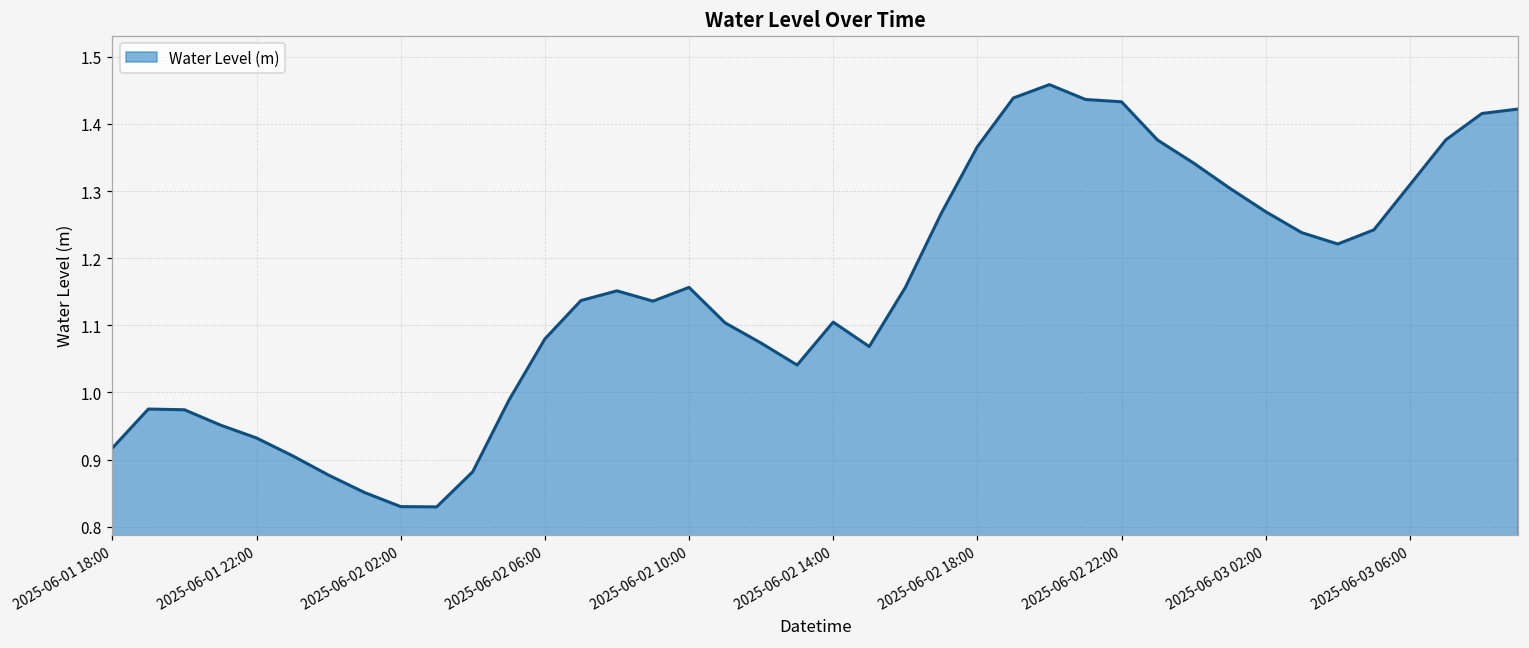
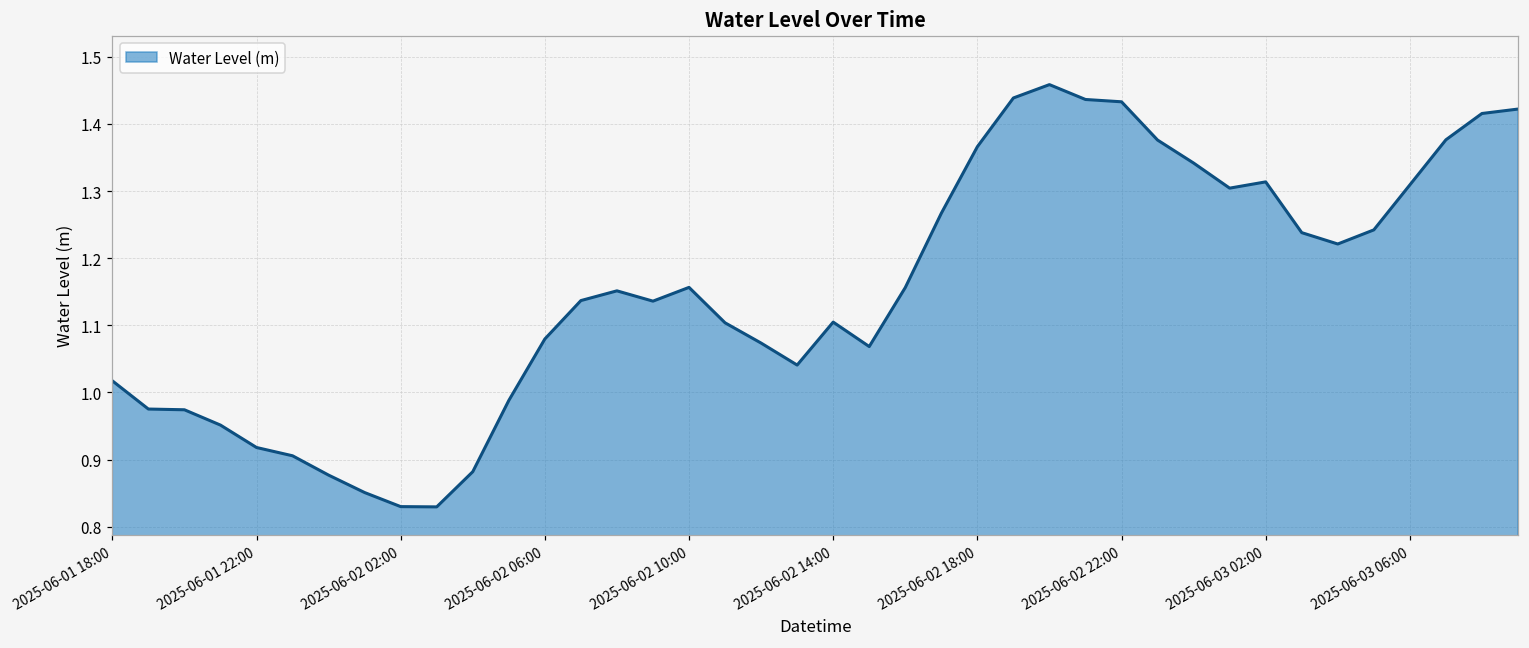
2025-06-01 18:00: 0.92 -> 1.02
2025-06-01 22:00: 0.93 -> 0.92
2025-06-03 02:00: 1.27 -> 1.31
